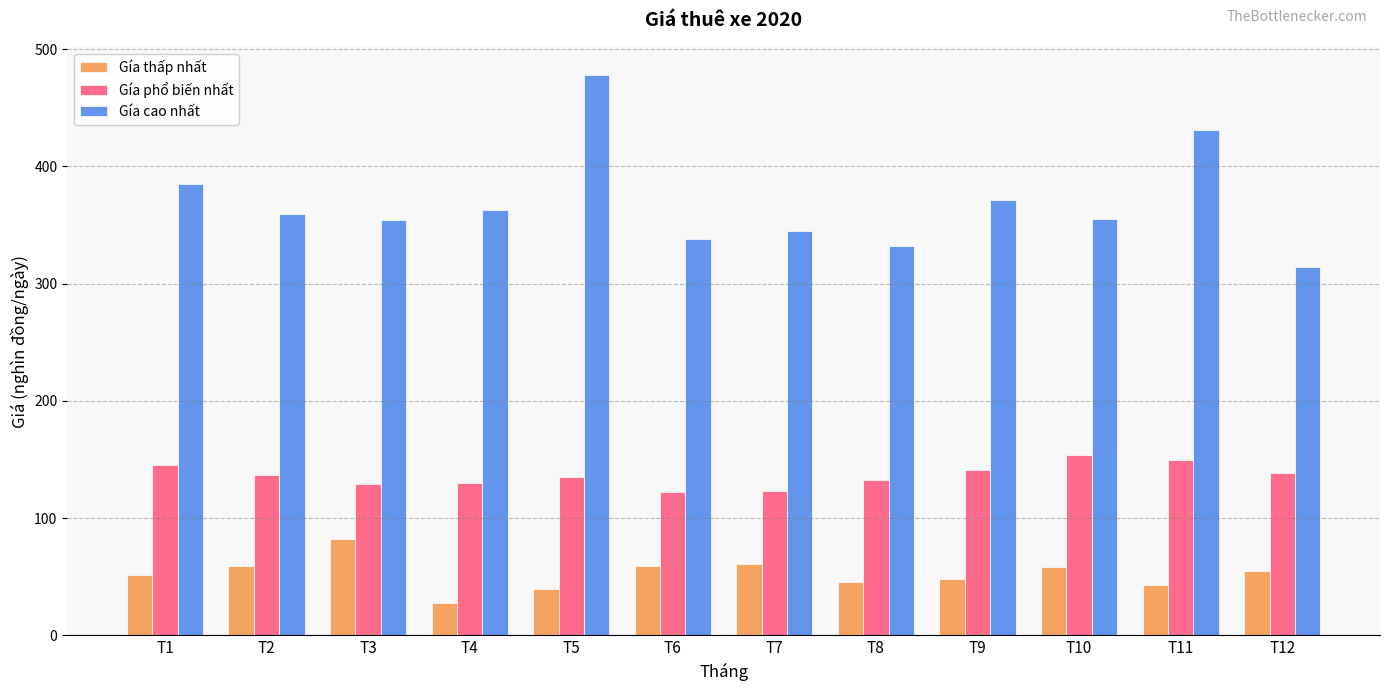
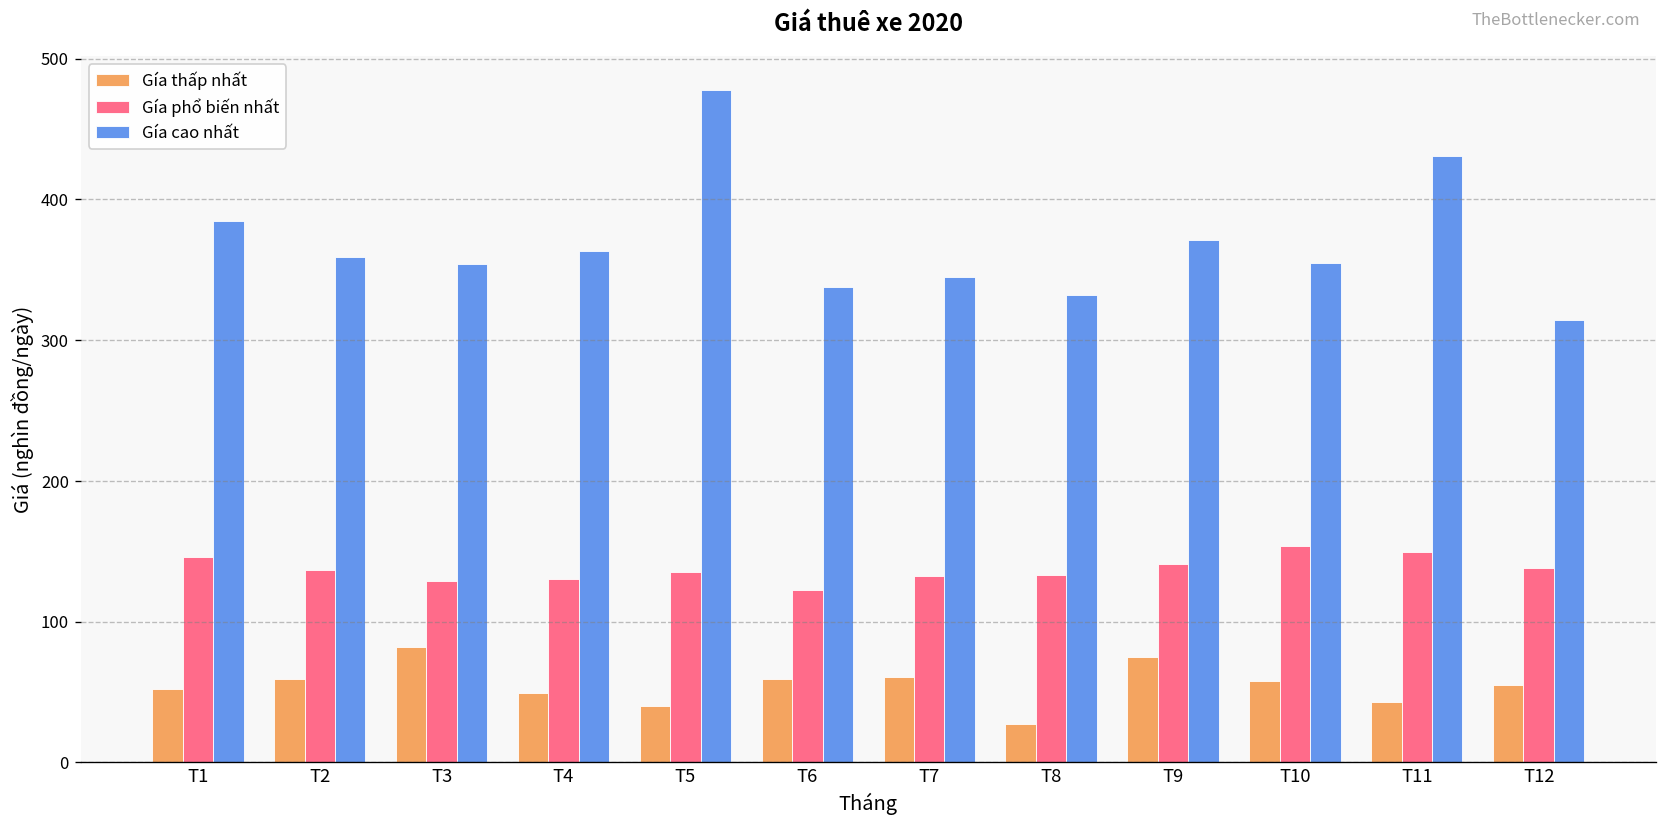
Gía thấp nhất, T4: 28 -> 49
Gía phổ biến nhất, T7: 123 -> 132
Gía thấp nhất, T8: 46 -> 27
Gía thấp nhất, T9: 48 -> 75
